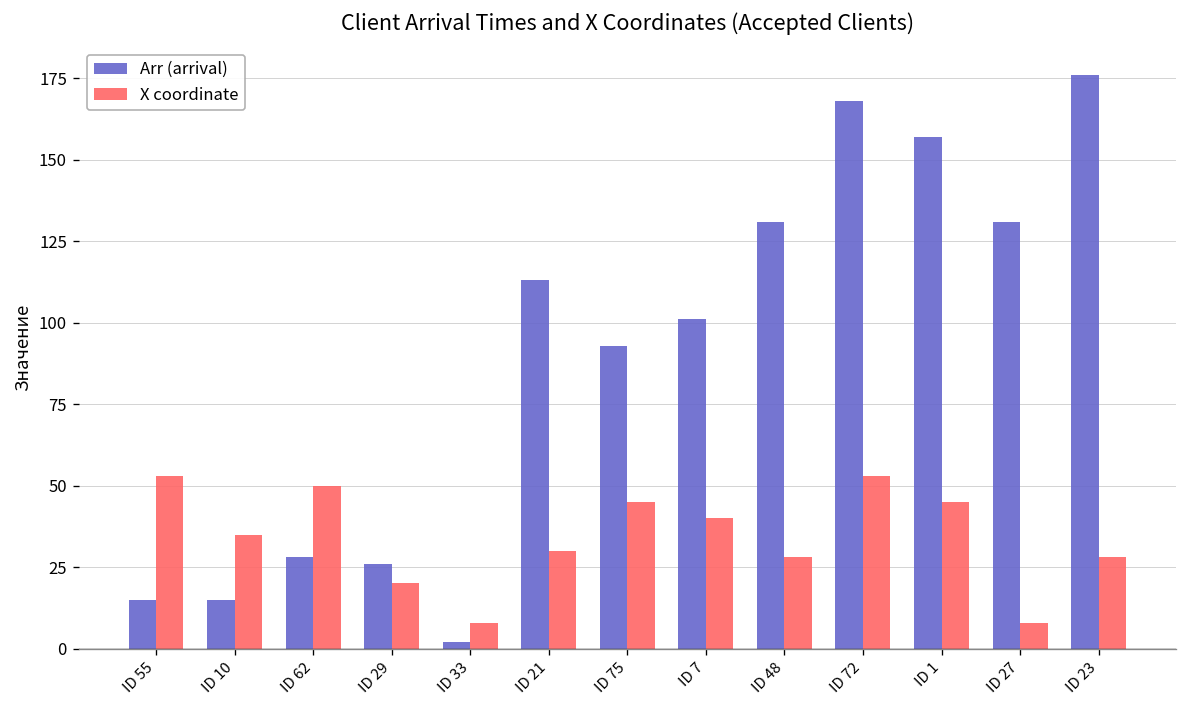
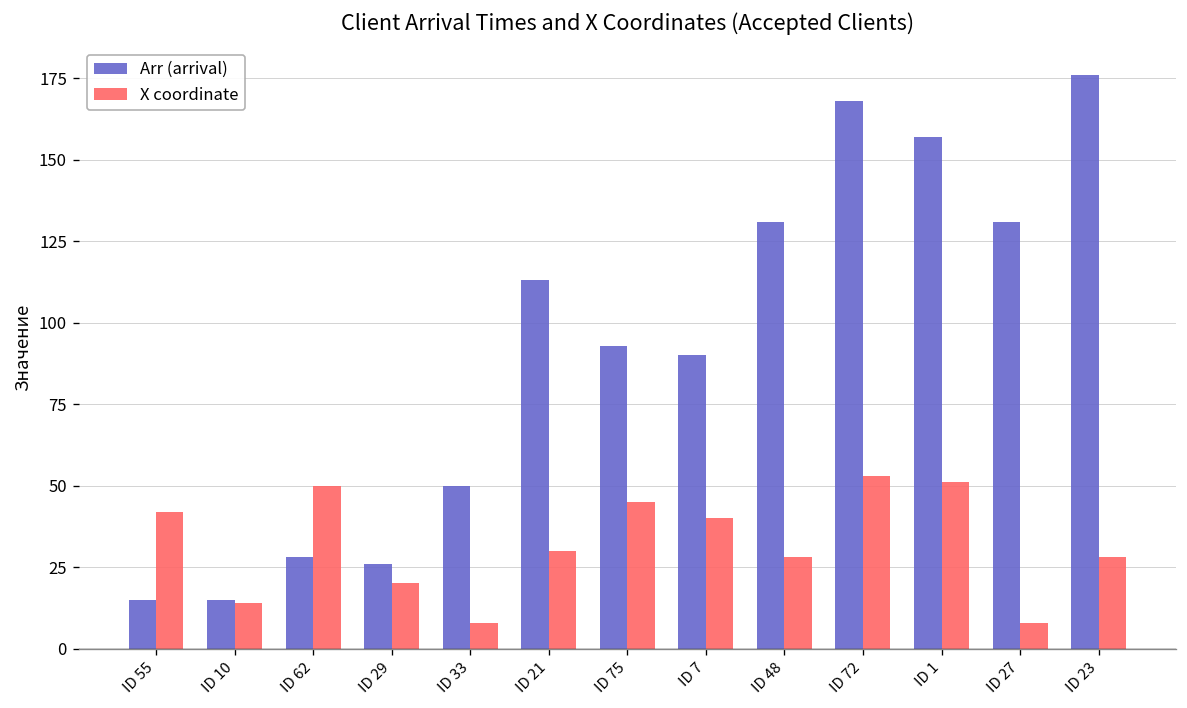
X coordinate, ID 55: 53 -> 42
X coordinate, ID 10: 35 -> 14
Arr (arrival), ID 33: 2 -> 50
Arr (arrival), ID 7: 101 -> 90
X coordinate, ID 1: 45 -> 51
